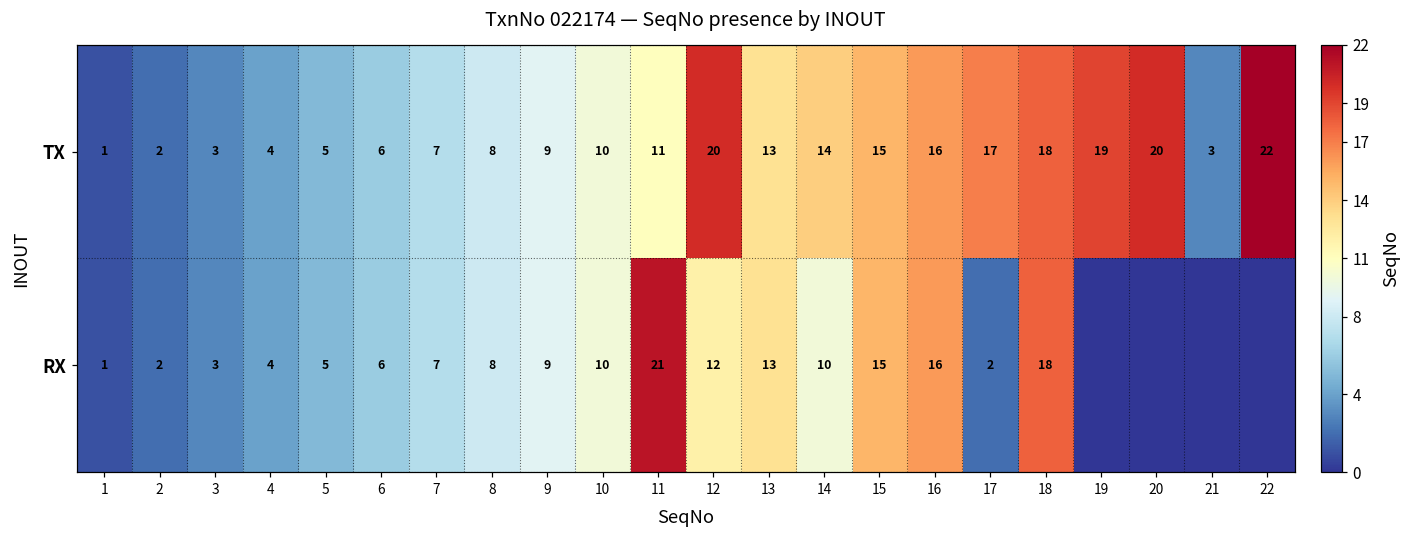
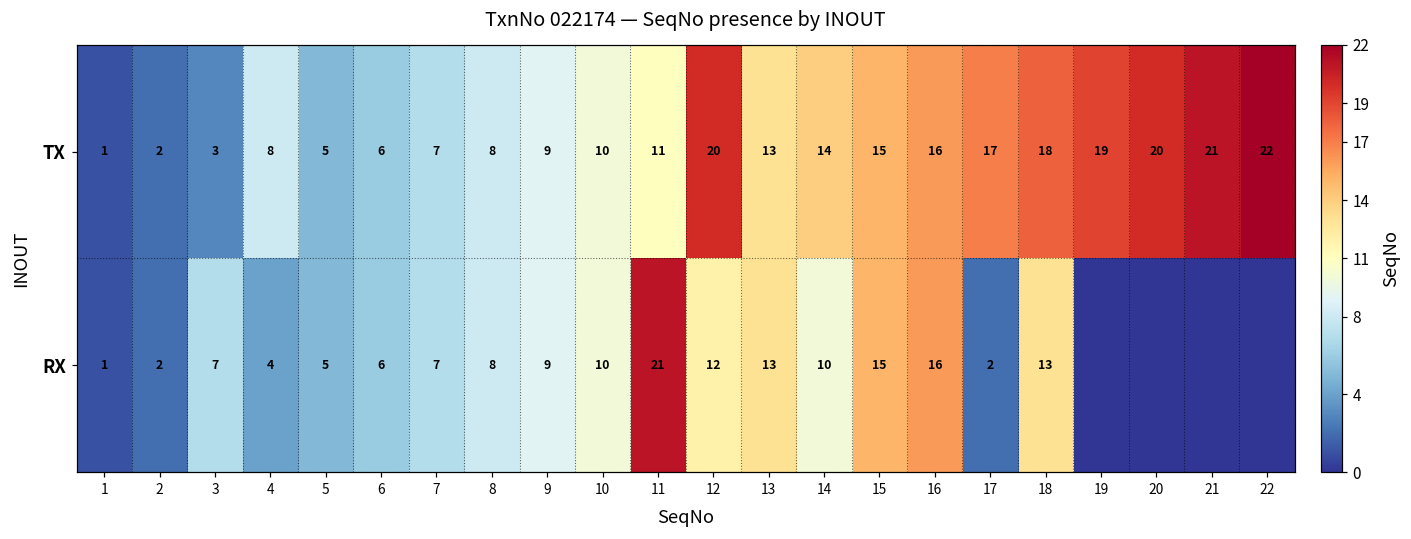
TX, 4: 4 -> 8
TX, 21: 3 -> 21
RX, 3: 3 -> 7
RX, 18: 18 -> 13
